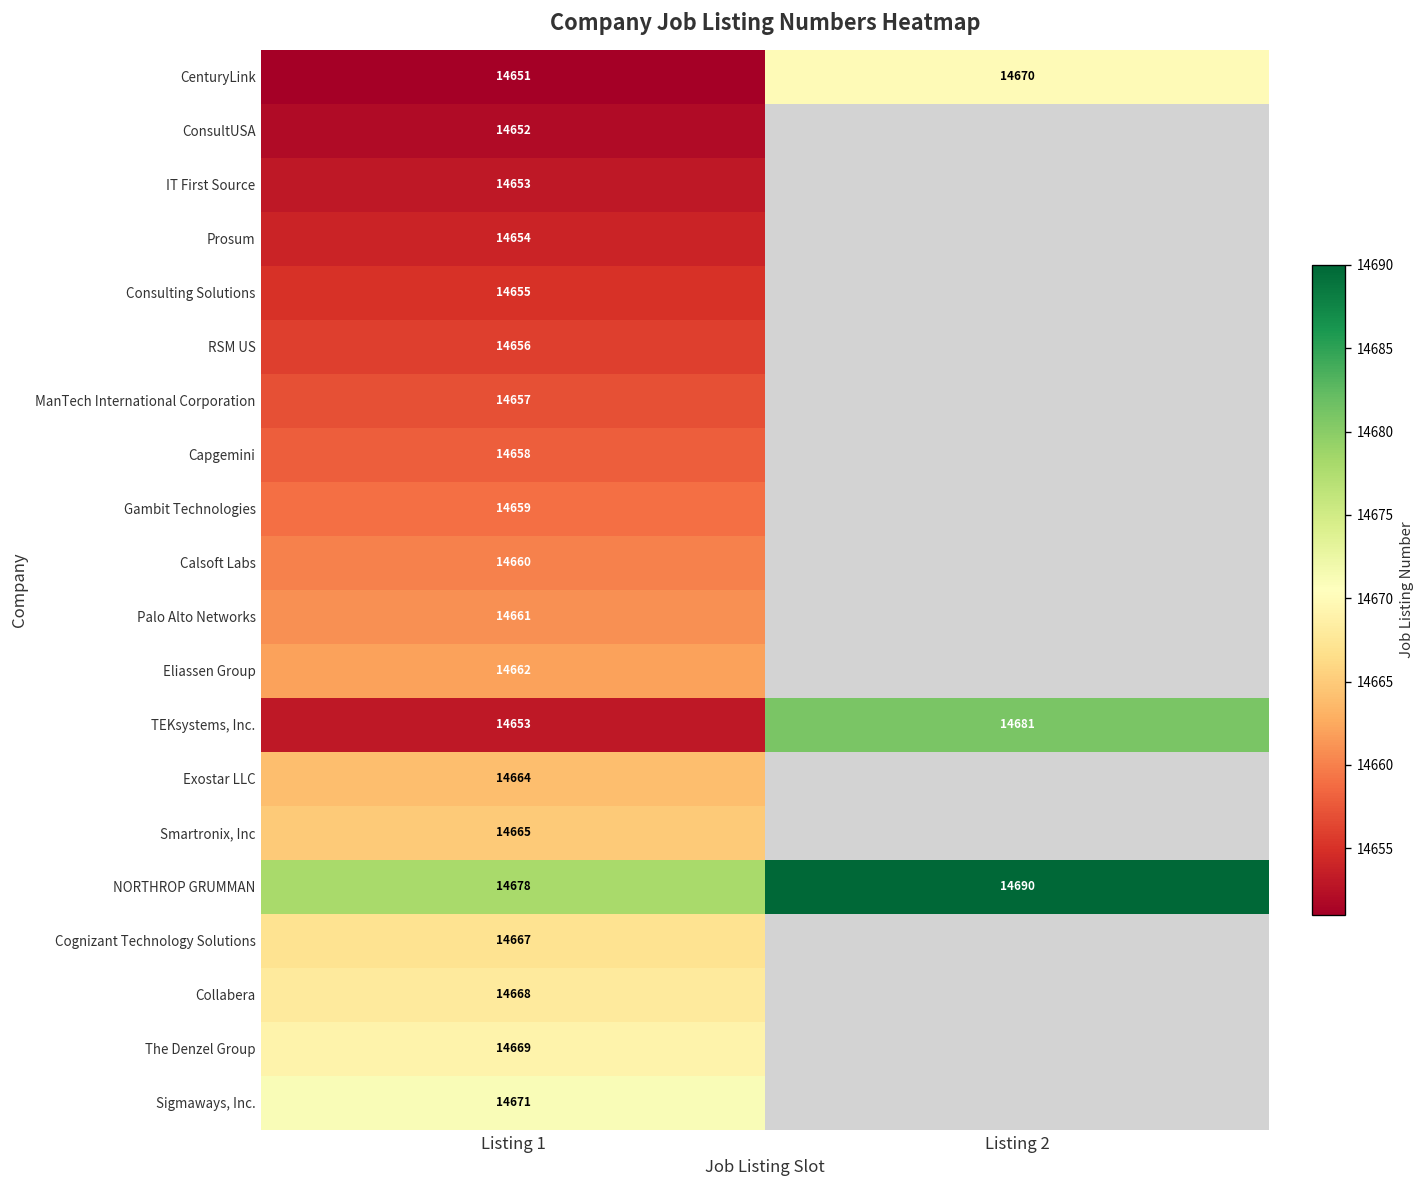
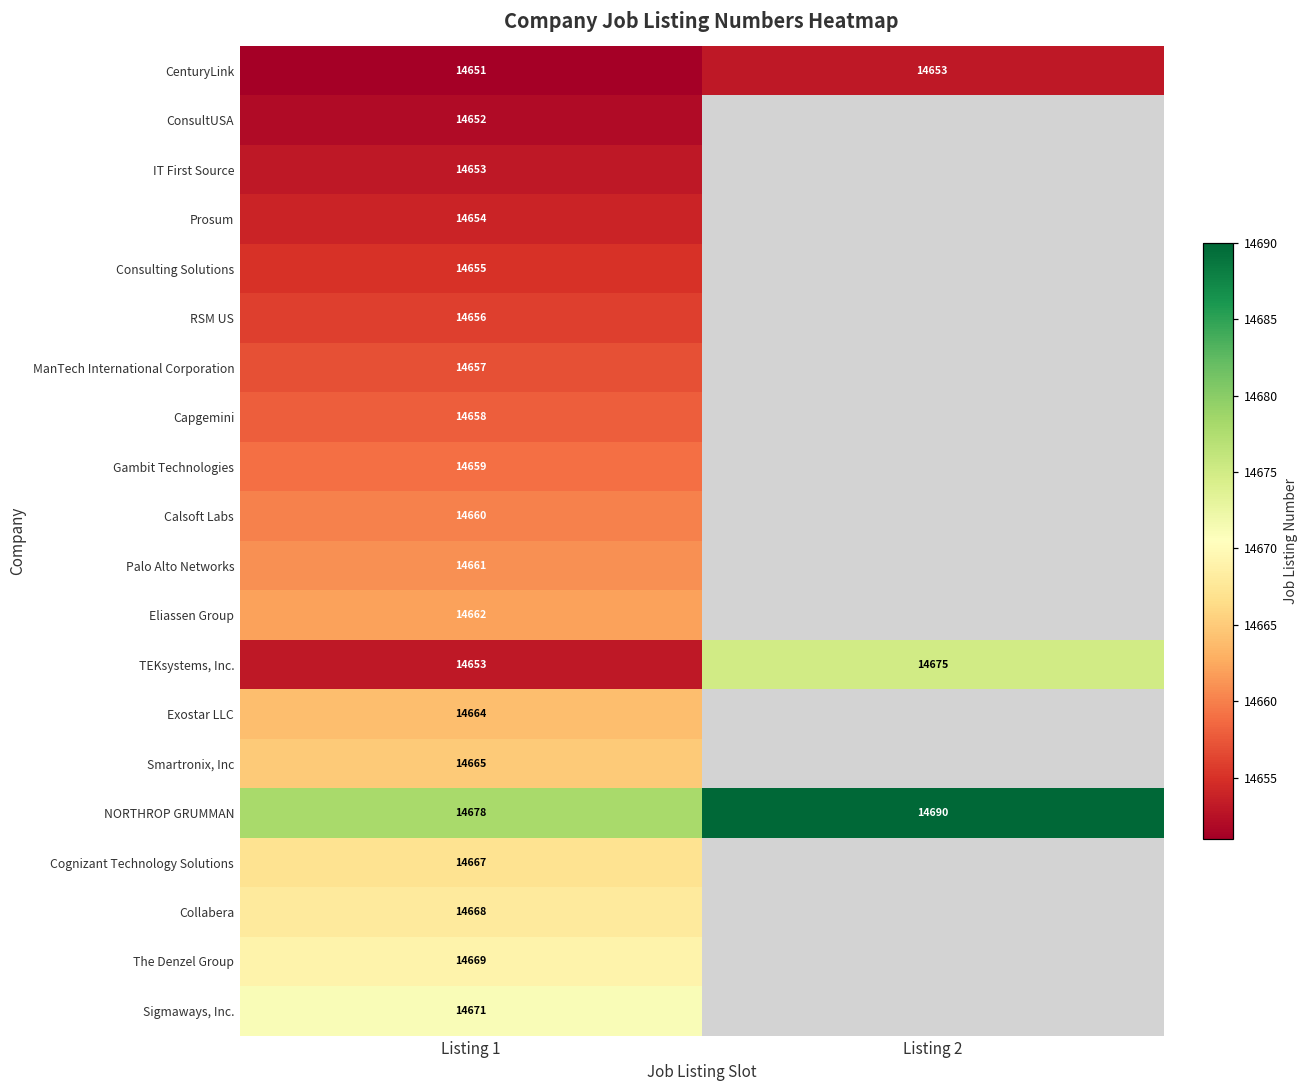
CenturyLink, Listing 2: 14670 -> 14653
TEKsystems, Inc., Listing 2: 14681 -> 14675
